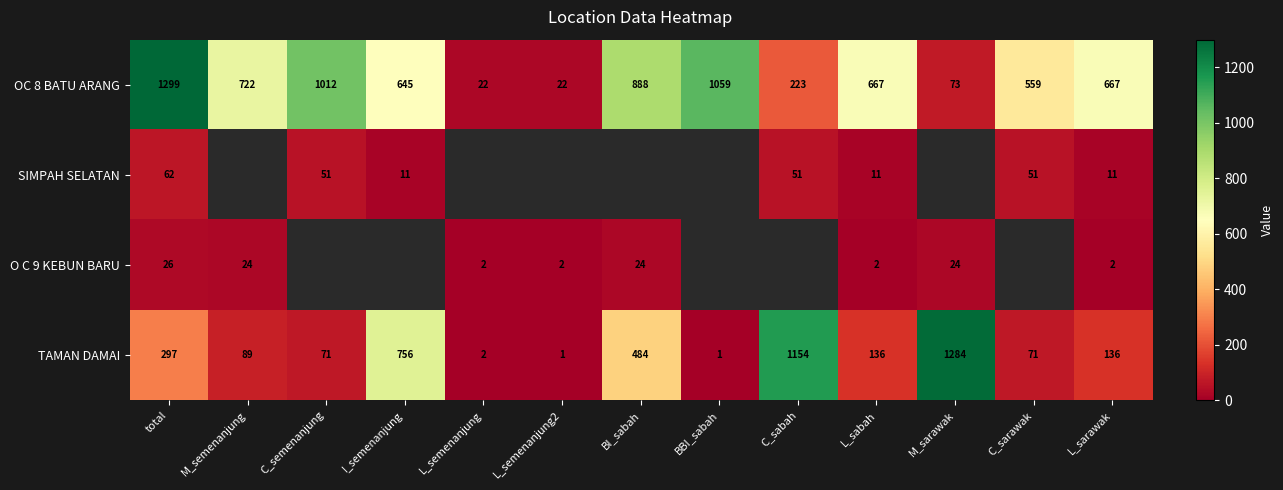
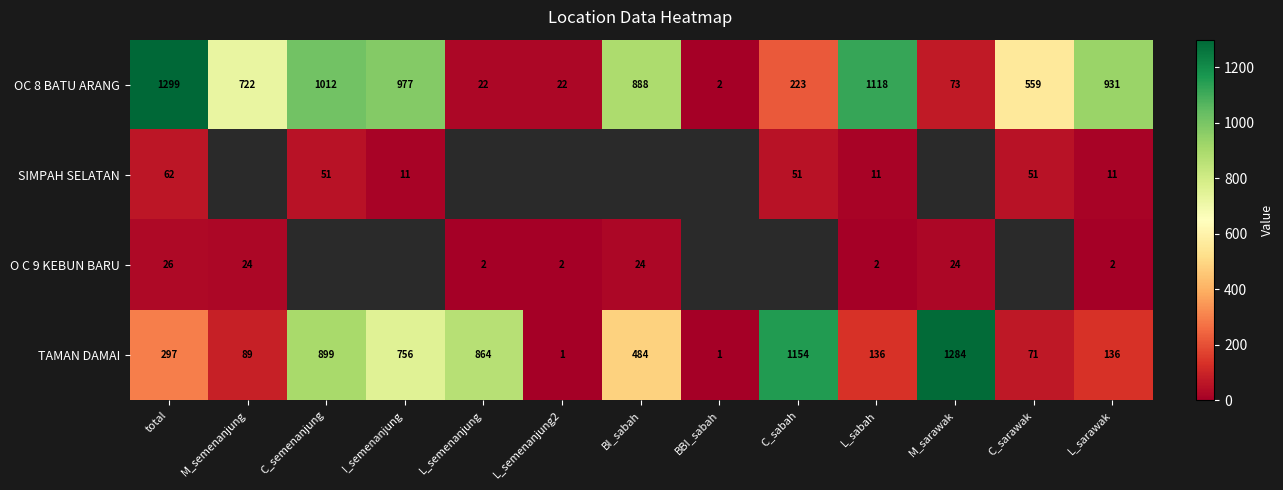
OC 8 BATU ARANG, I_semenanjung: 645 -> 977
OC 8 BATU ARANG, BBI_sabah: 1059 -> 2
OC 8 BATU ARANG, L_sabah: 667 -> 1118
OC 8 BATU ARANG, L_sarawak: 667 -> 931
TAMAN DAMAI, C_semenanjung: 71 -> 899
TAMAN DAMAI, L_semenanjung: 2 -> 864
